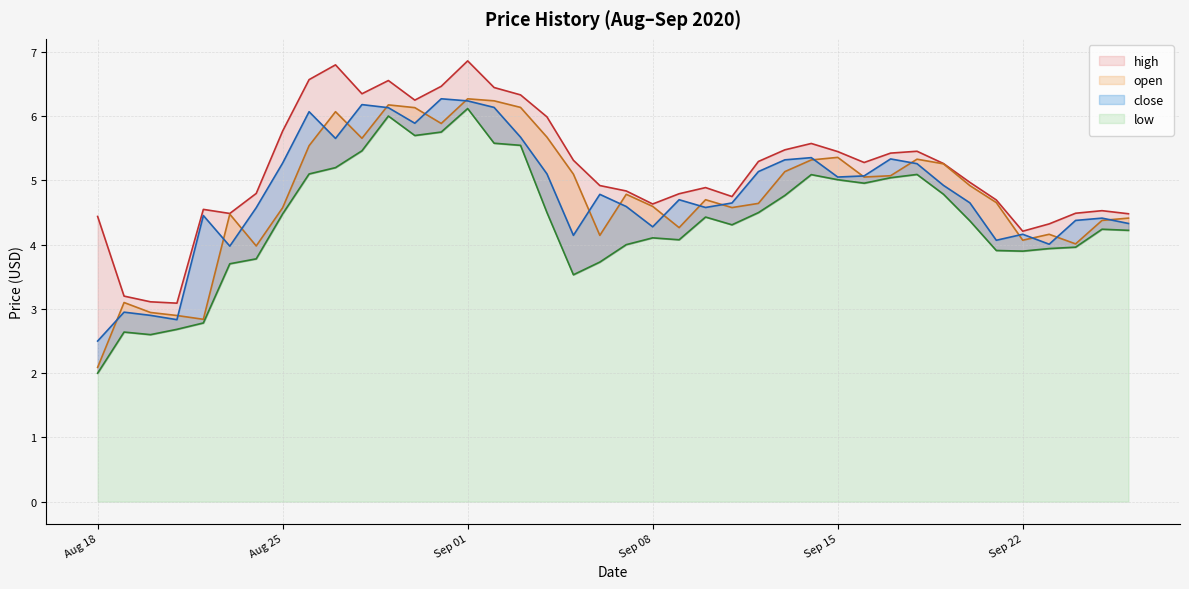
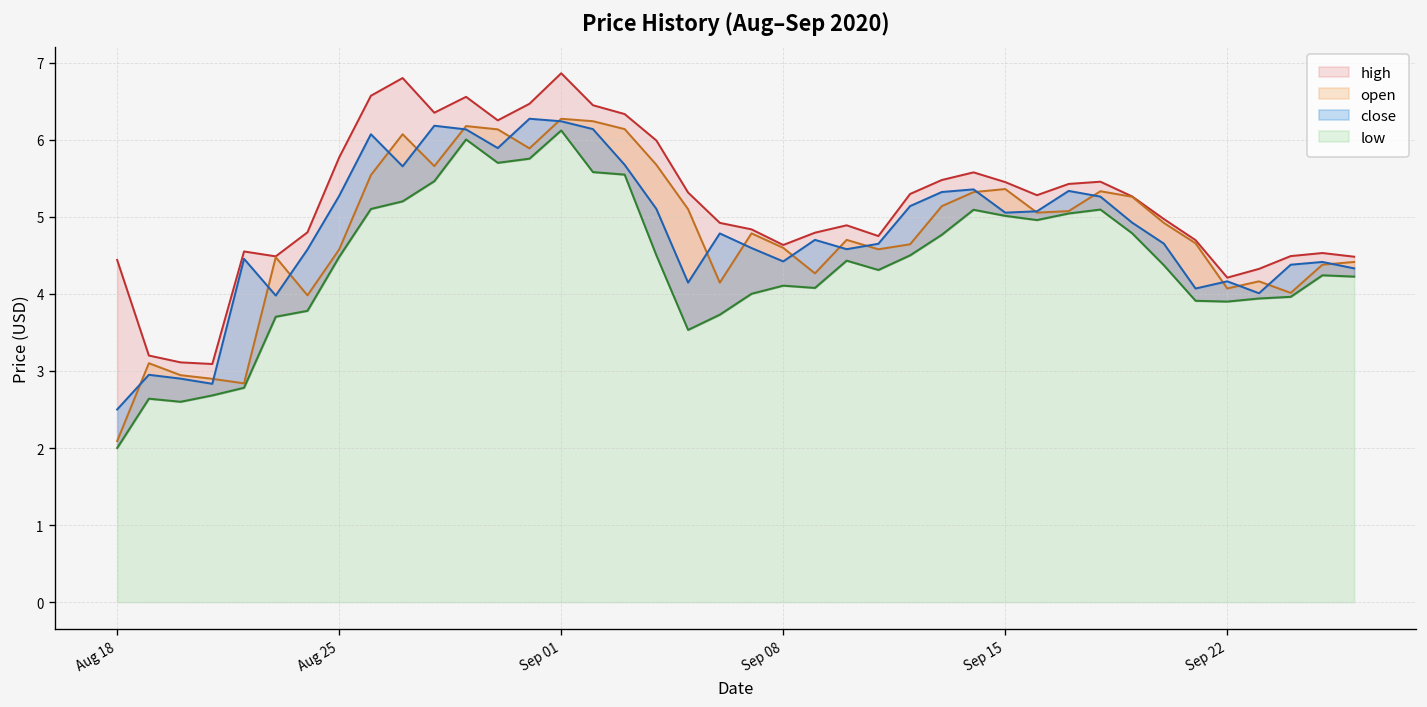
close, Sep 08: 4.3 -> 4.4
